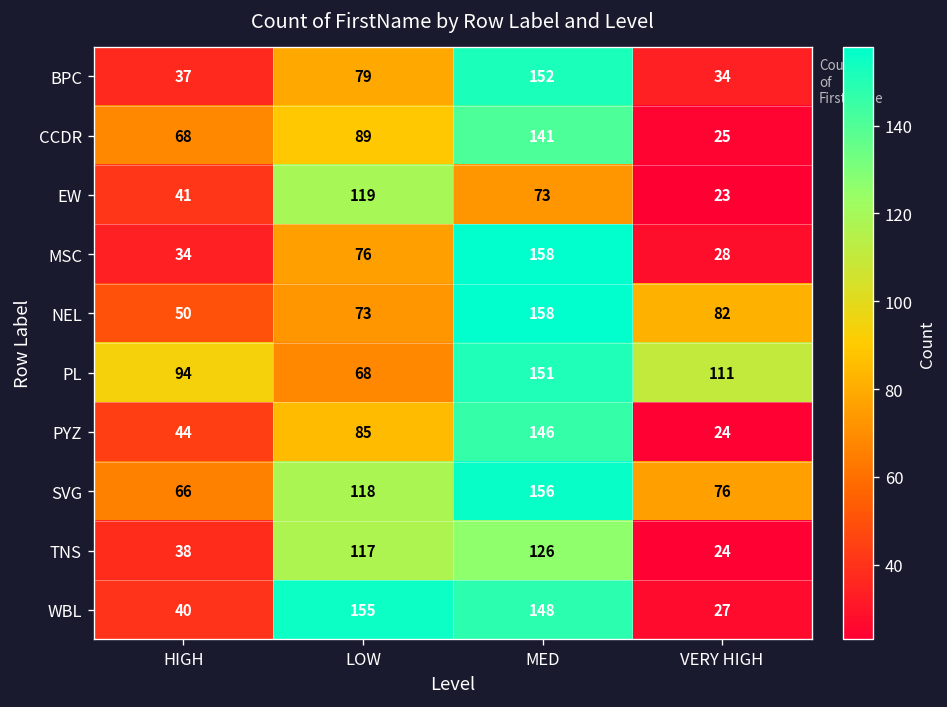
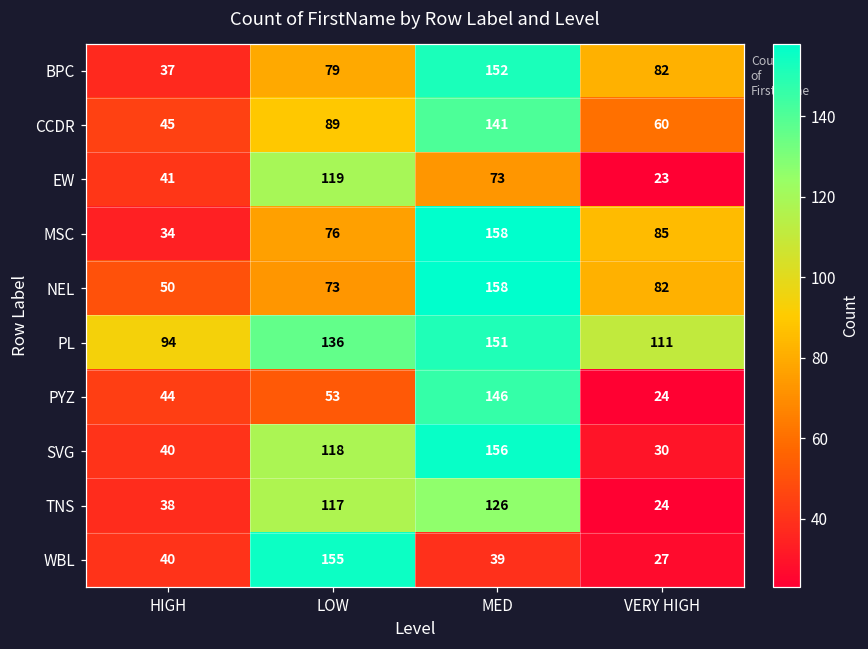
BPC, VERY HIGH: 34 -> 82
CCDR, HIGH: 68 -> 45
CCDR, VERY HIGH: 25 -> 60
MSC, VERY HIGH: 28 -> 85
PL, LOW: 68 -> 136
PYZ, LOW: 85 -> 53
SVG, HIGH: 66 -> 40
SVG, VERY HIGH: 76 -> 30
WBL, MED: 148 -> 39
